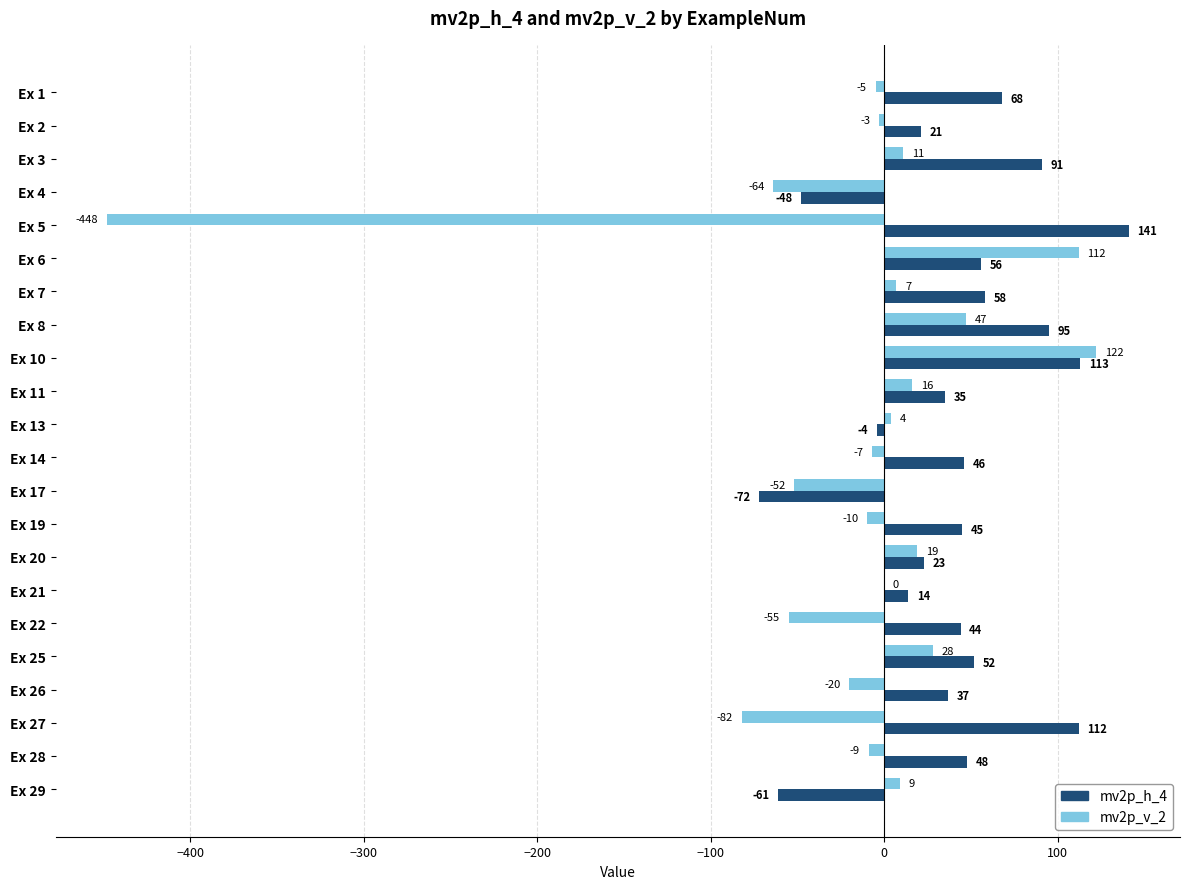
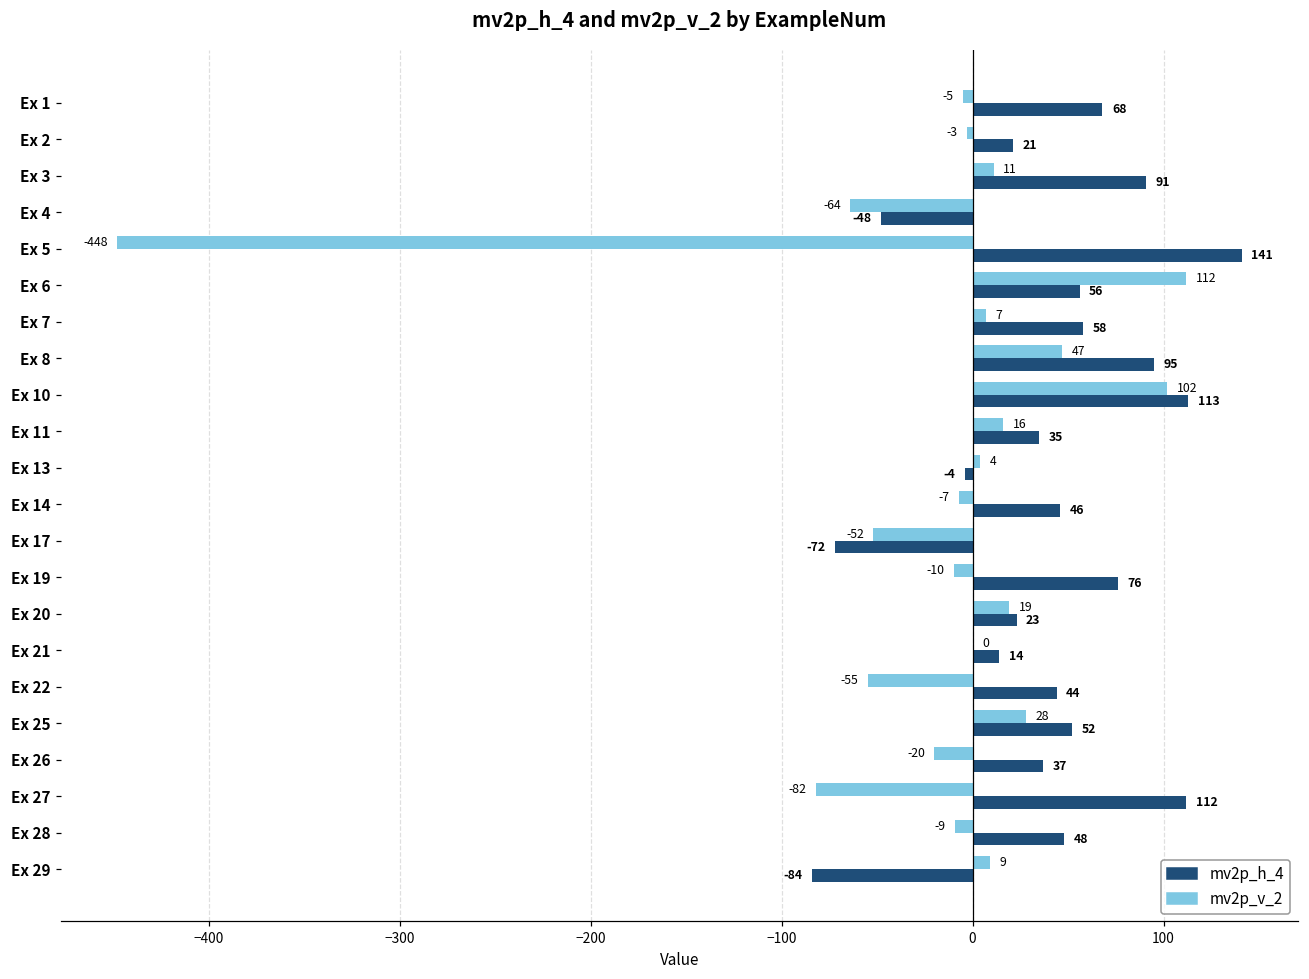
mv2p_v_2, Ex 10: 122 -> 102
mv2p_h_4, Ex 19: 45 -> 76
mv2p_h_4, Ex 29: -61 -> -84
